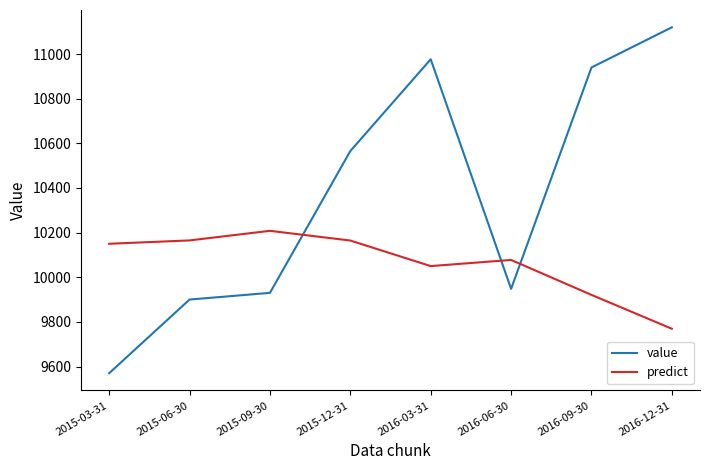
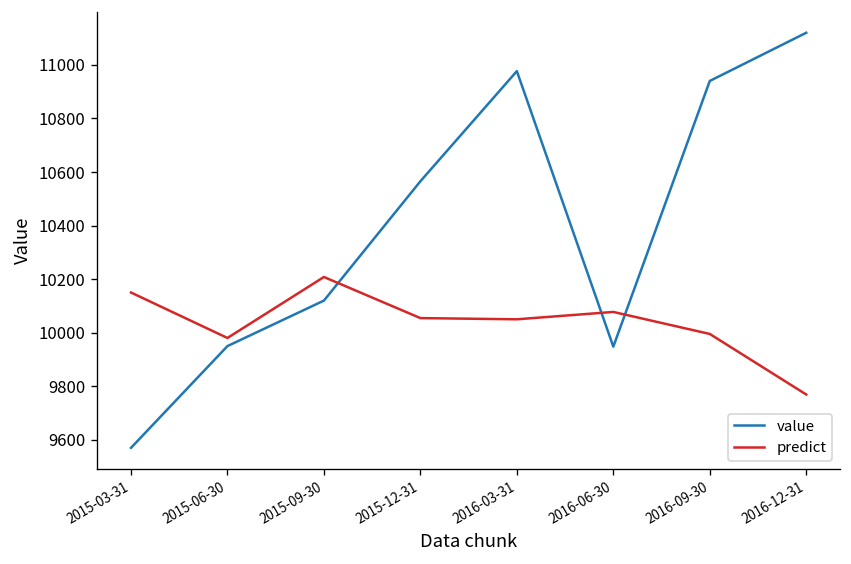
value, 2015-06-30: 9900 -> 9950
predict, 2015-06-30: 10170 -> 9980
value, 2015-09-30: 9930 -> 10120
predict, 2015-12-31: 10160 -> 10050
predict, 2016-09-30: 9920 -> 10000
